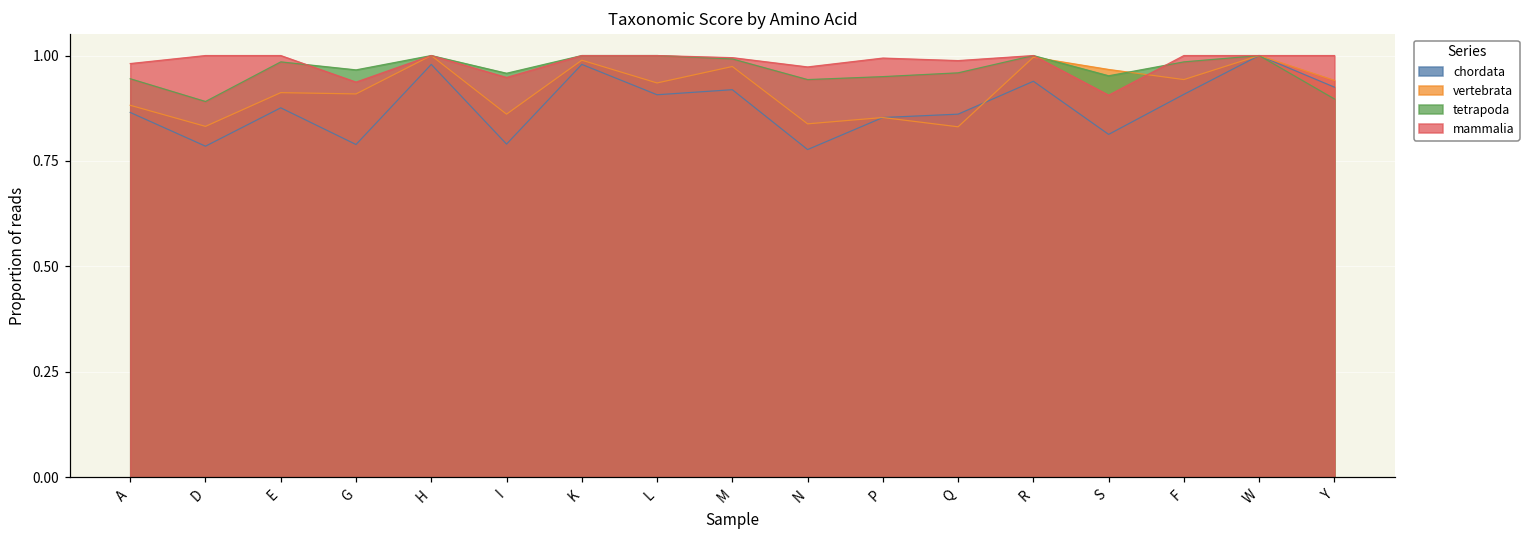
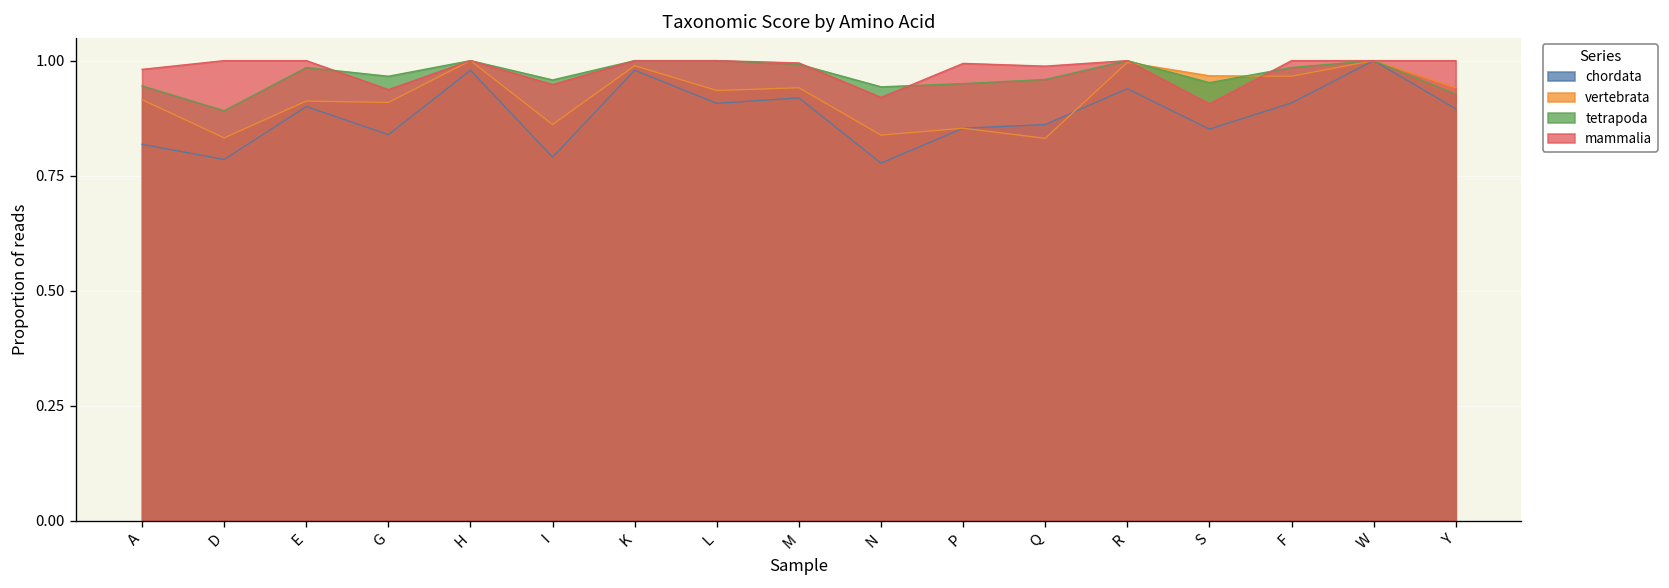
chordata, A: 0.87 -> 0.82
vertebrata, A: 0.88 -> 0.92
chordata, E: 0.88 -> 0.90
chordata, G: 0.79 -> 0.84
vertebrata, M: 0.97 -> 0.94
mammalia, N: 0.97 -> 0.92
chordata, S: 0.81 -> 0.85
vertebrata, F: 0.94 -> 0.97
chordata, Y: 0.93 -> 0.90
tetrapoda, Y: 0.90 -> 0.93
